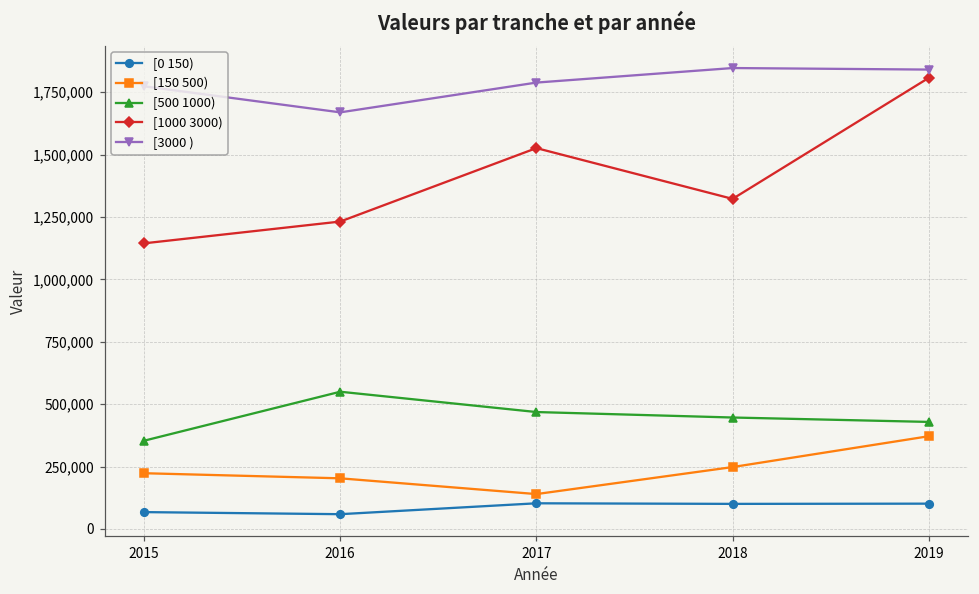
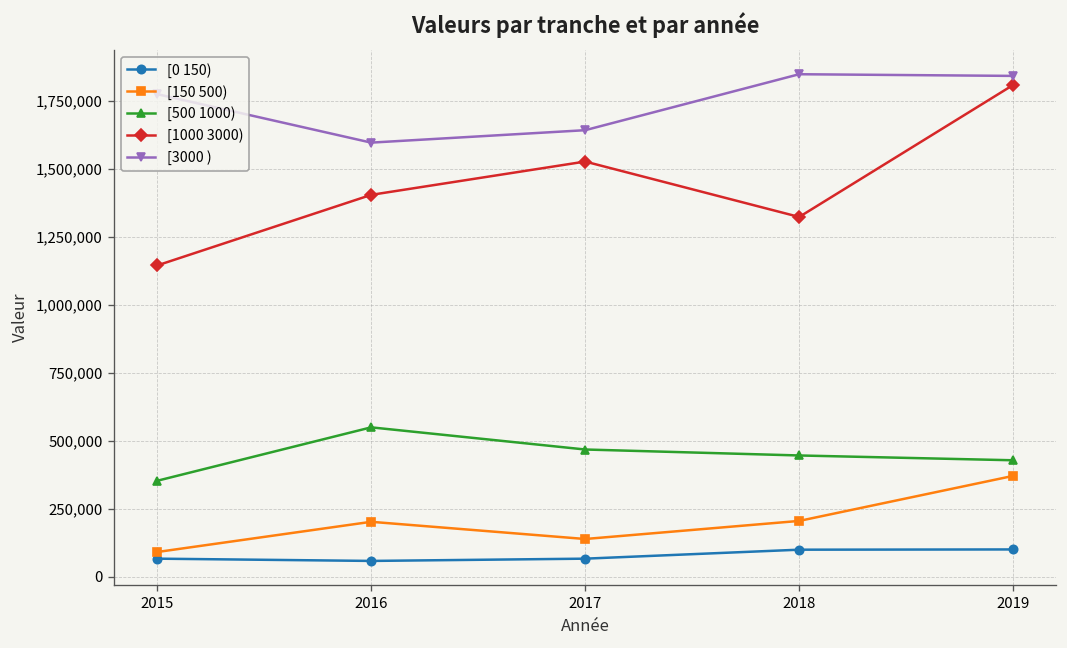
[150 500), 2015: 220,000 -> 90,000
[1000 3000), 2016: 1,230,000 -> 1,400,000
[3000 ), 2016: 1,670,000 -> 1,600,000
[0 150), 2017: 100,000 -> 70,000
[3000 ), 2017: 1,790,000 -> 1,640,000
[150 500), 2018: 250,000 -> 210,000
